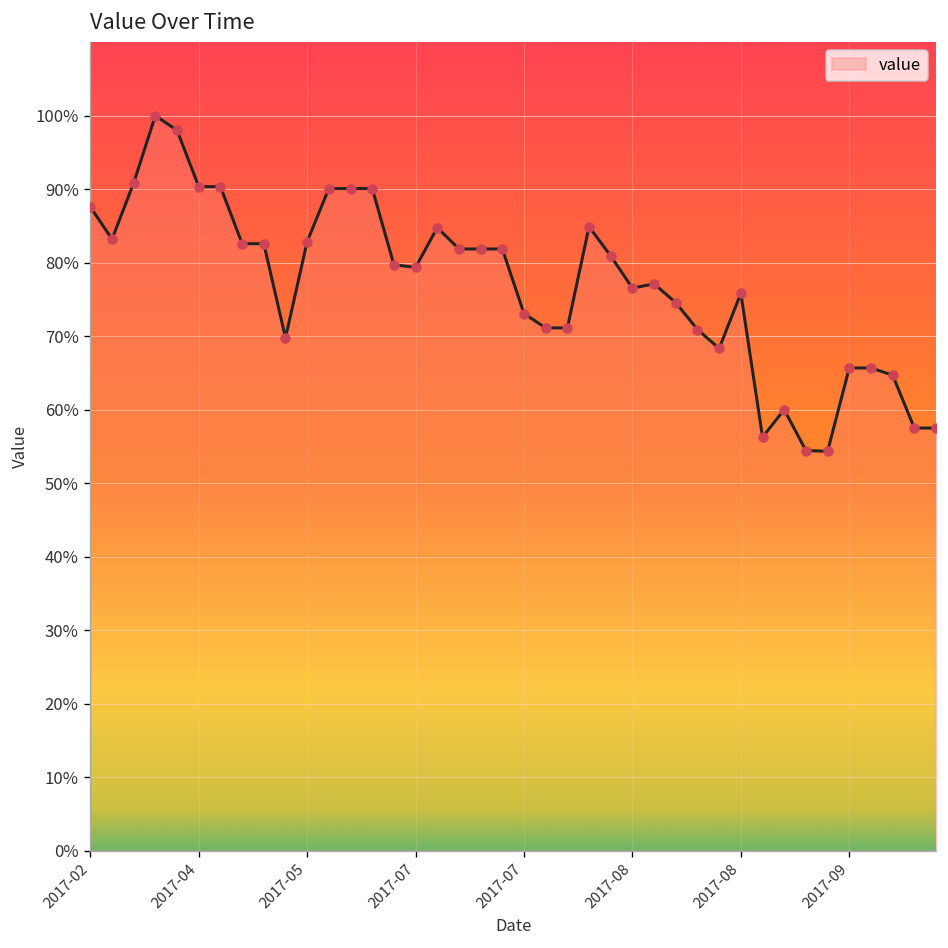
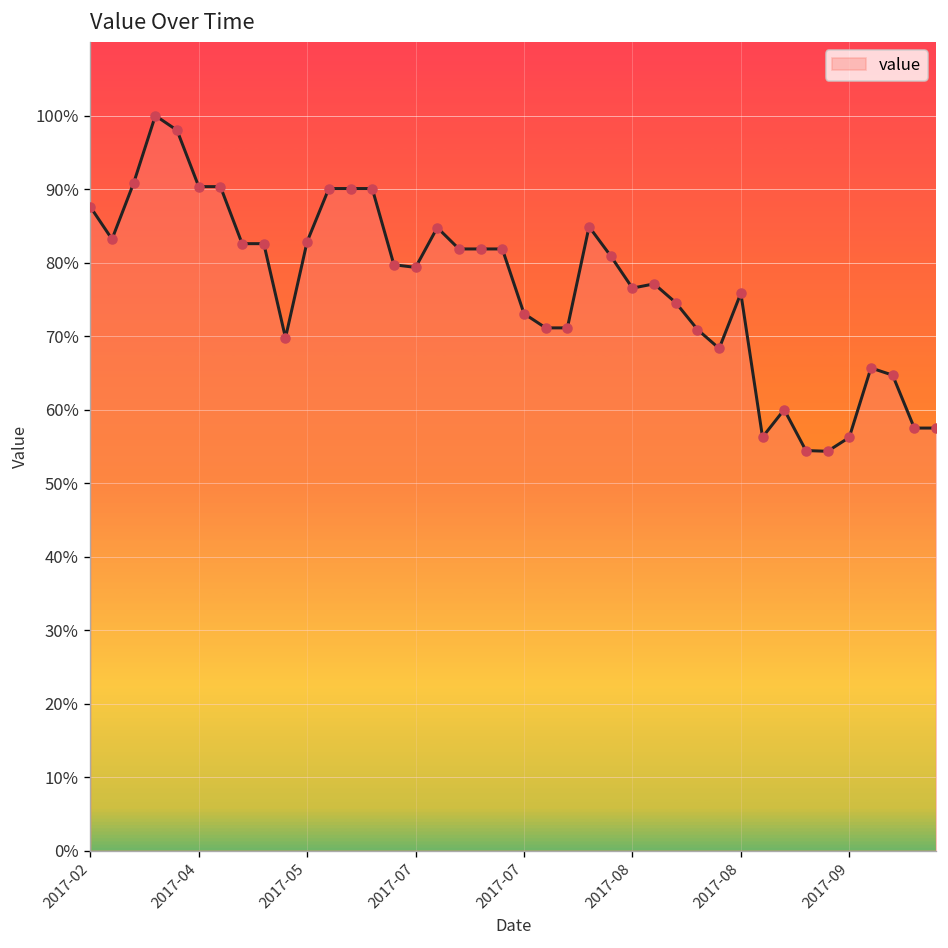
2017-09: 66% -> 56%
